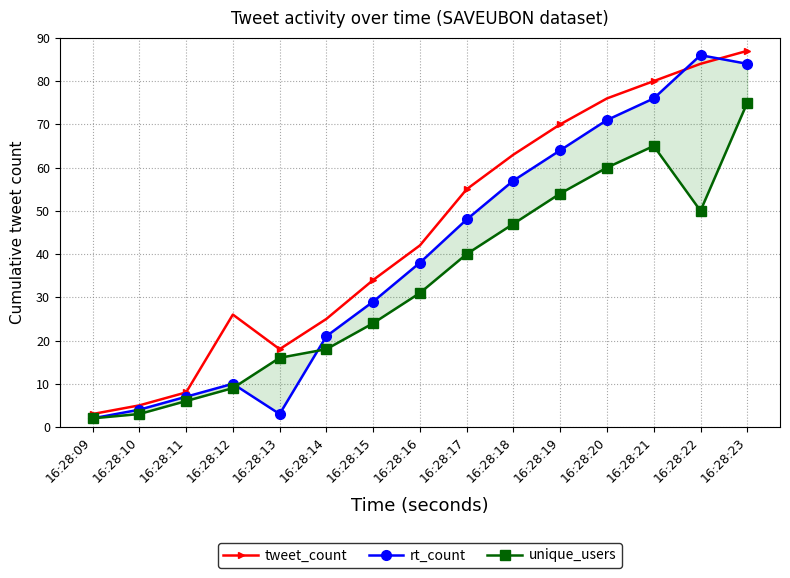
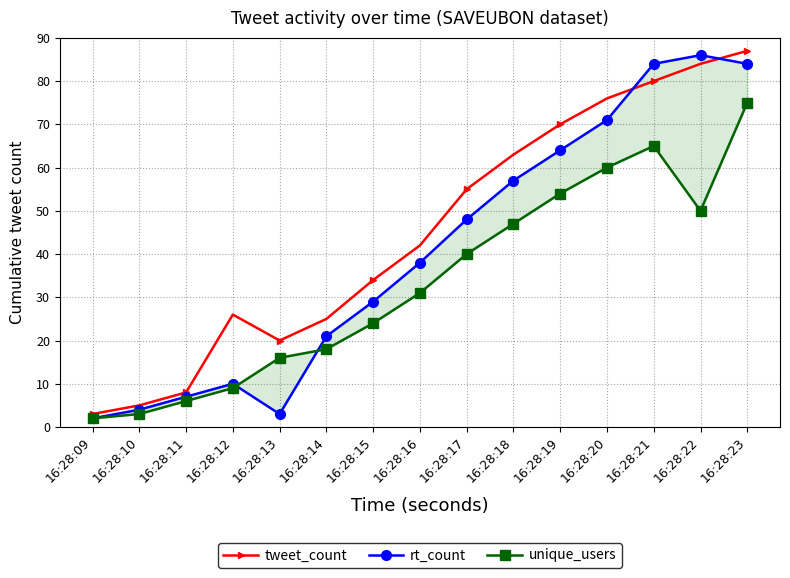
tweet_count, 16:28:13: 18 -> 20
rt_count, 16:28:21: 76 -> 84
